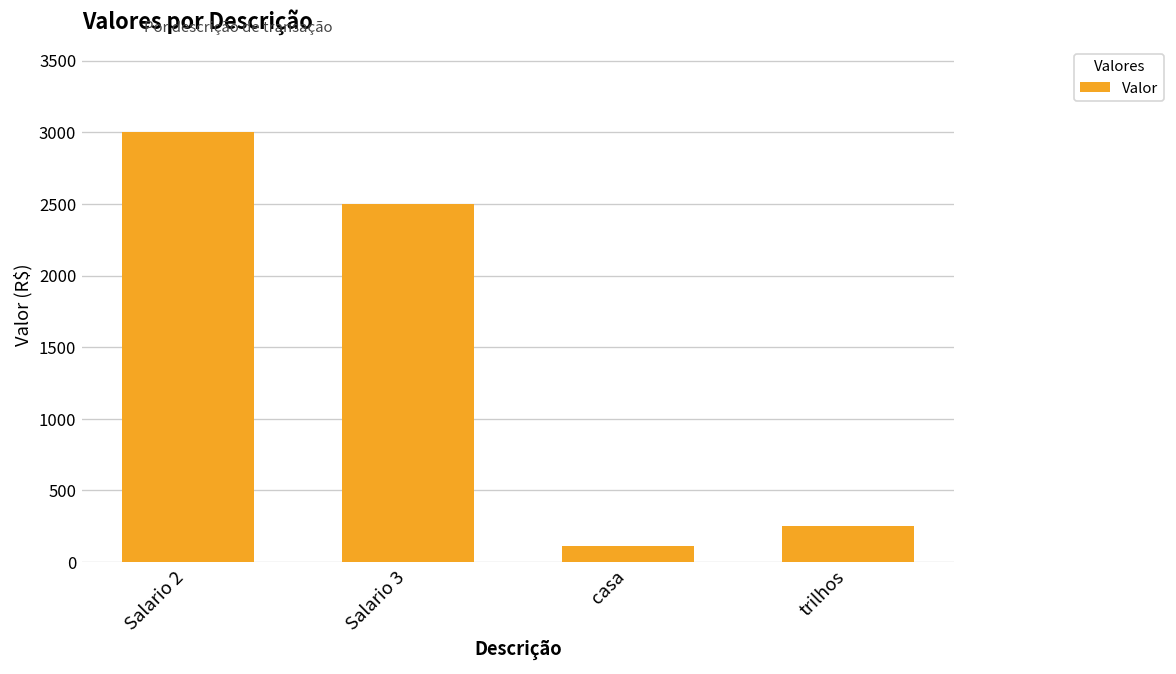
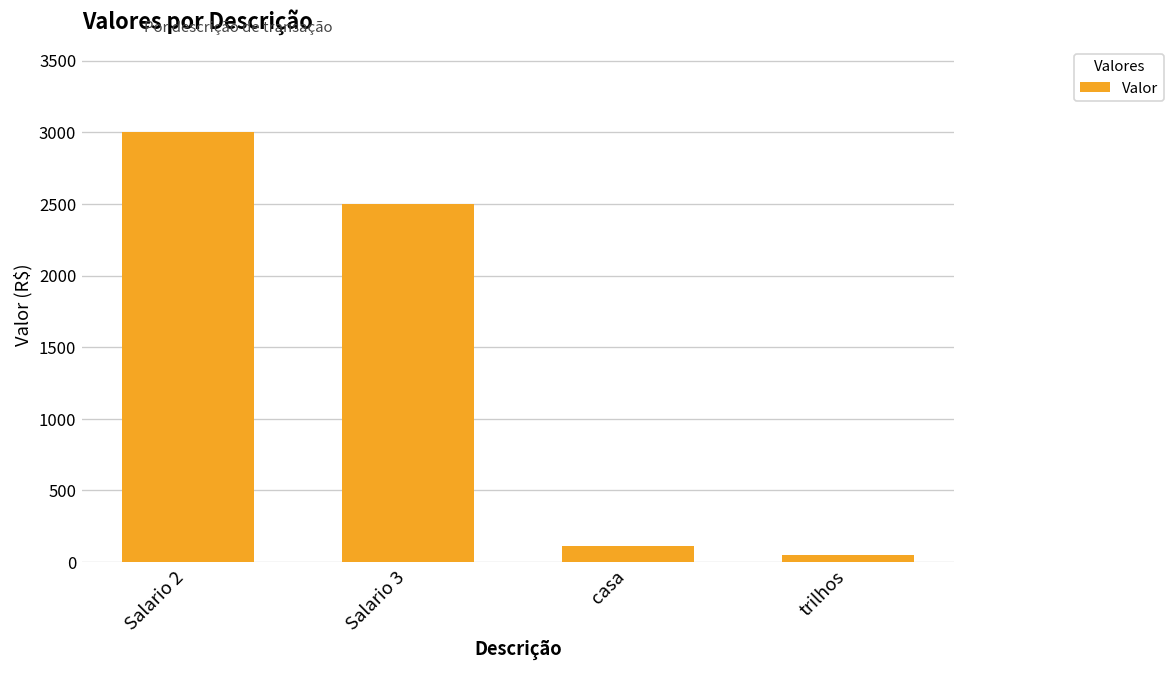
trilhos: 260 -> 50
